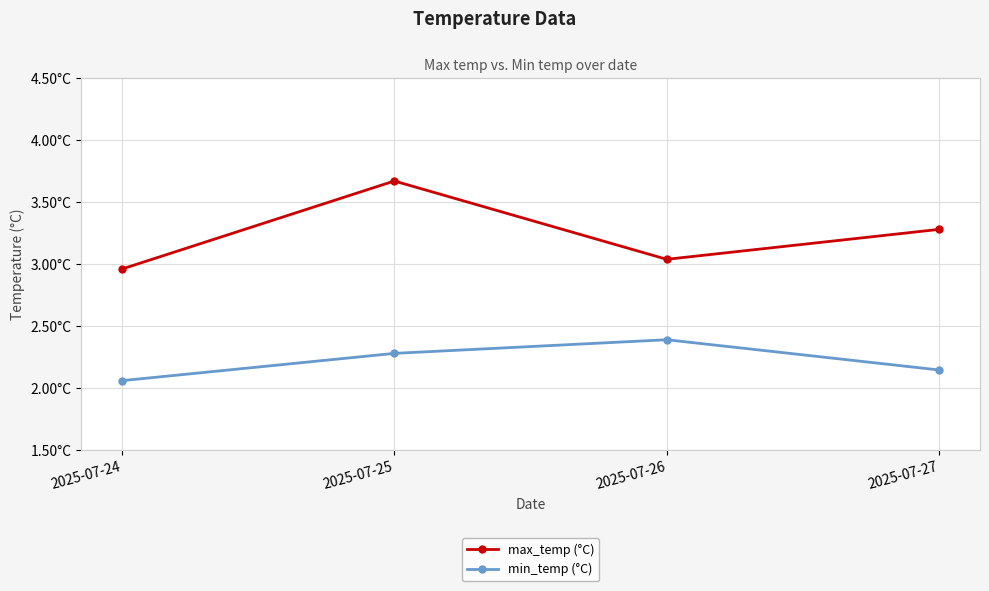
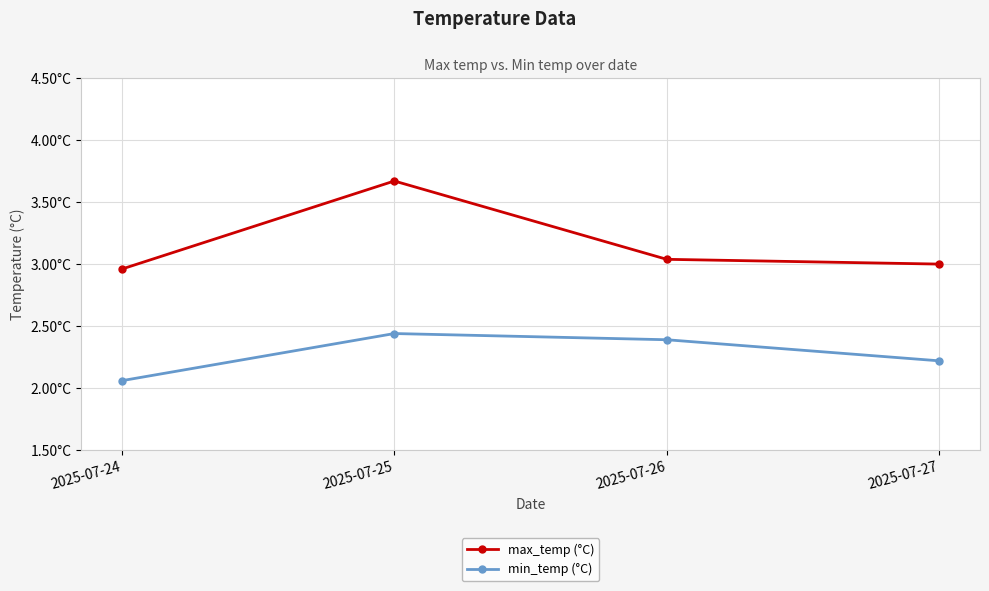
min_temp (°C), 2025-07-25: 2.28°C -> 2.44°C
max_temp (°C), 2025-07-27: 3.28°C -> 3.00°C
min_temp (°C), 2025-07-27: 2.15°C -> 2.22°C
